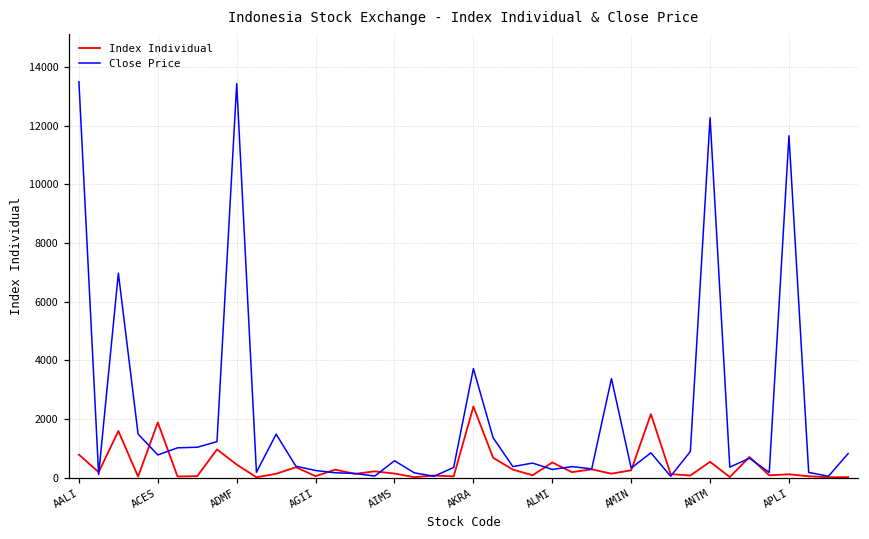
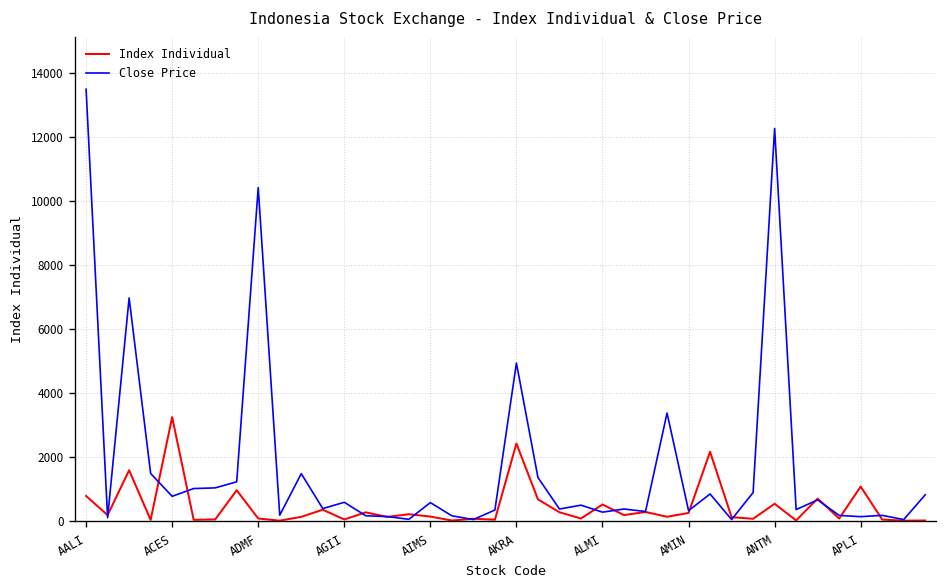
Index Individual, ACES: 1900 -> 3300
Index Individual, ADMF: 400 -> 100
Close Price, ADMF: 13400 -> 10400
Close Price, AGII: 200 -> 600
Close Price, AKRA: 3700 -> 4900
Index Individual, APLI: 100 -> 1100
Close Price, APLI: 11700 -> 100
